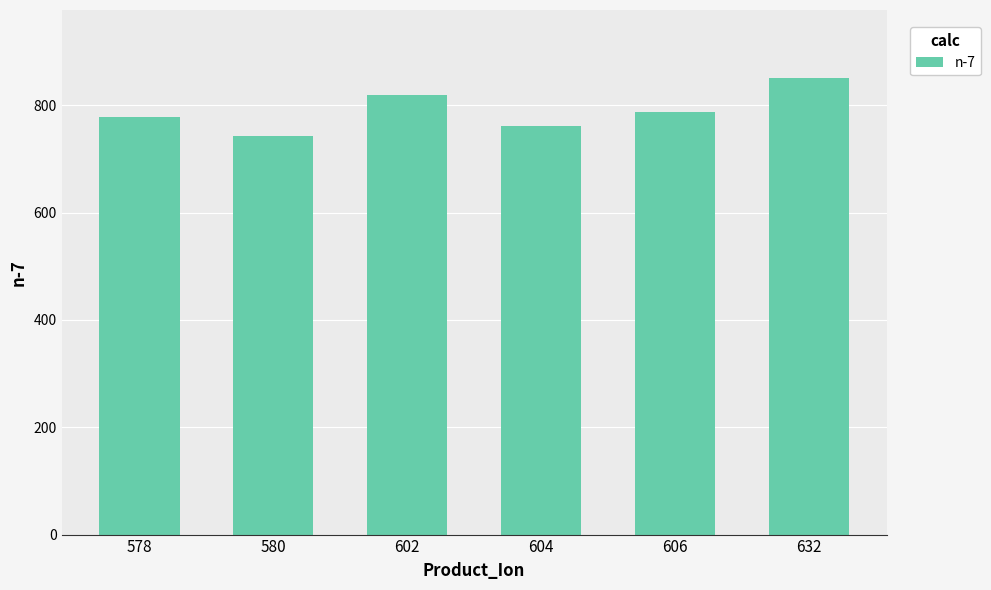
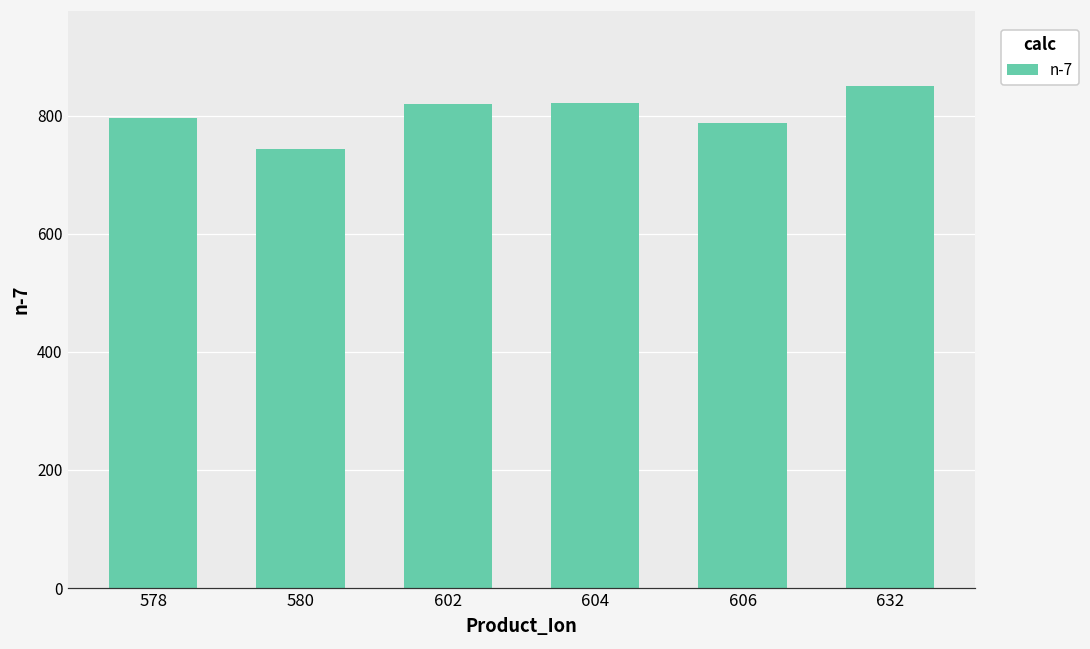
578: 780 -> 800
604: 760 -> 820
